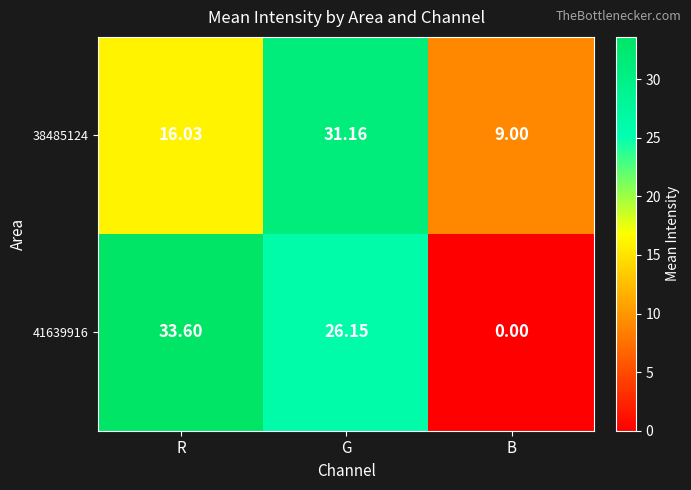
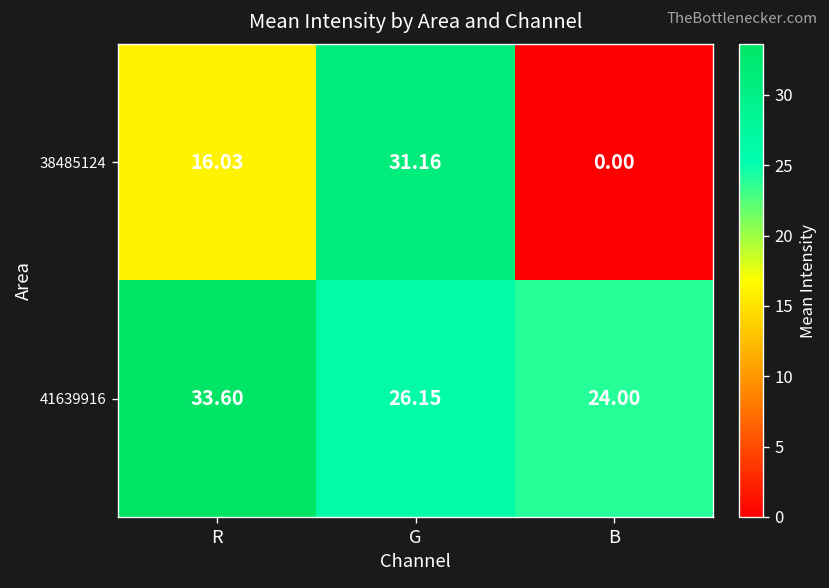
38485124, B: 9.00 -> 0.00
41639916, B: 0.00 -> 24.00
